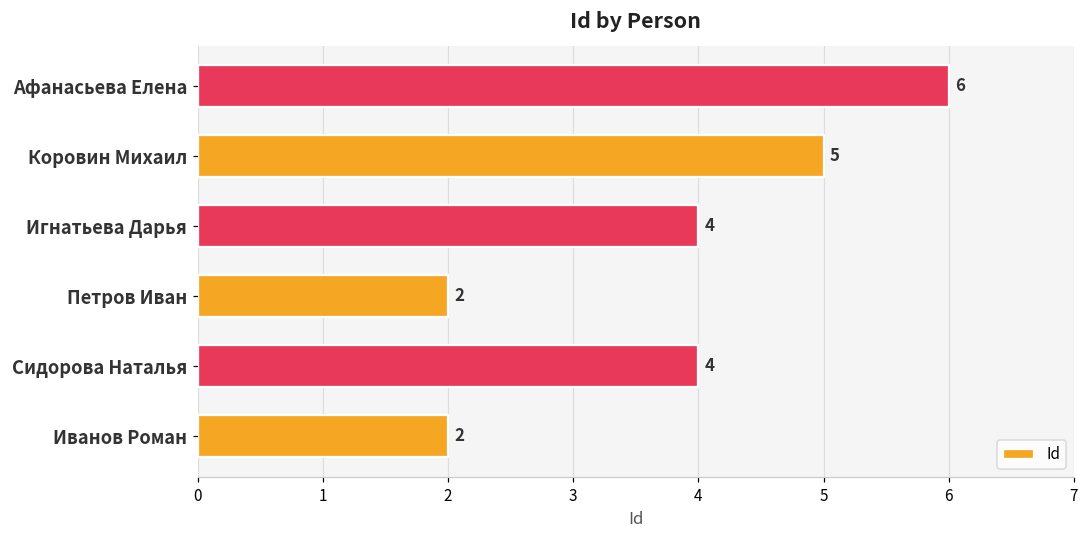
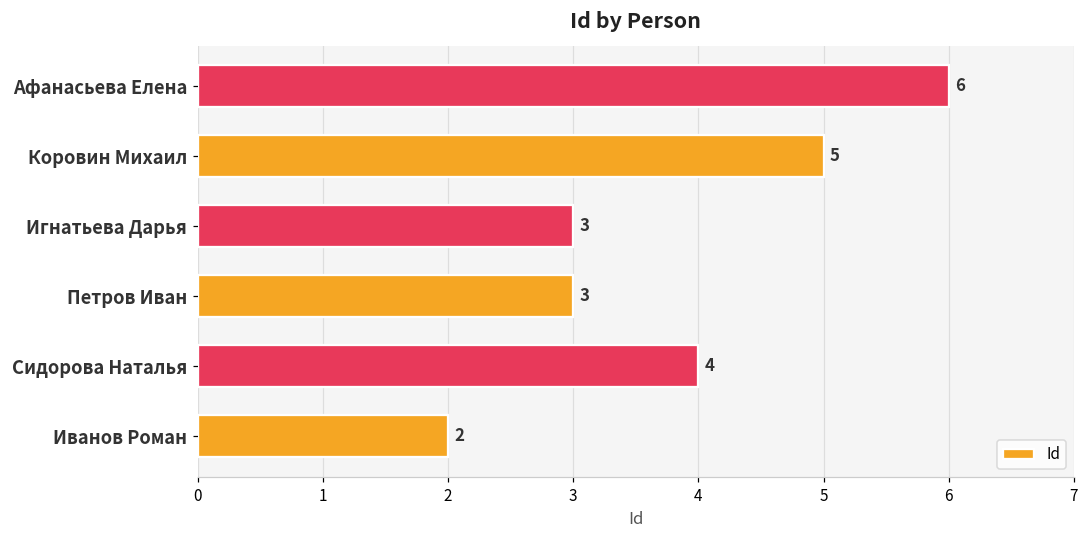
Игнатьева Дарья: 4 -> 3
Петров Иван: 2 -> 3
